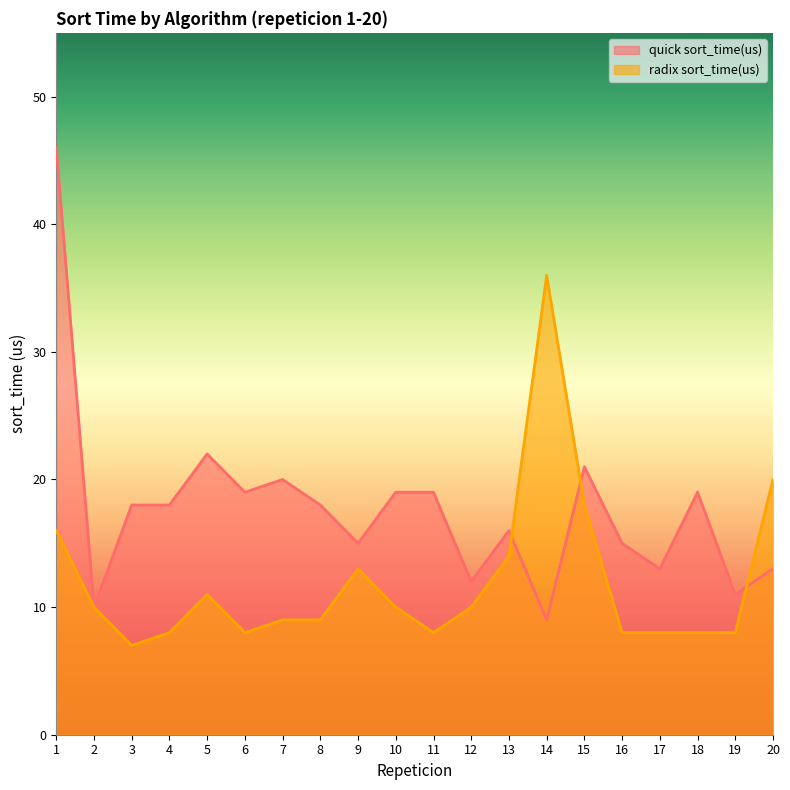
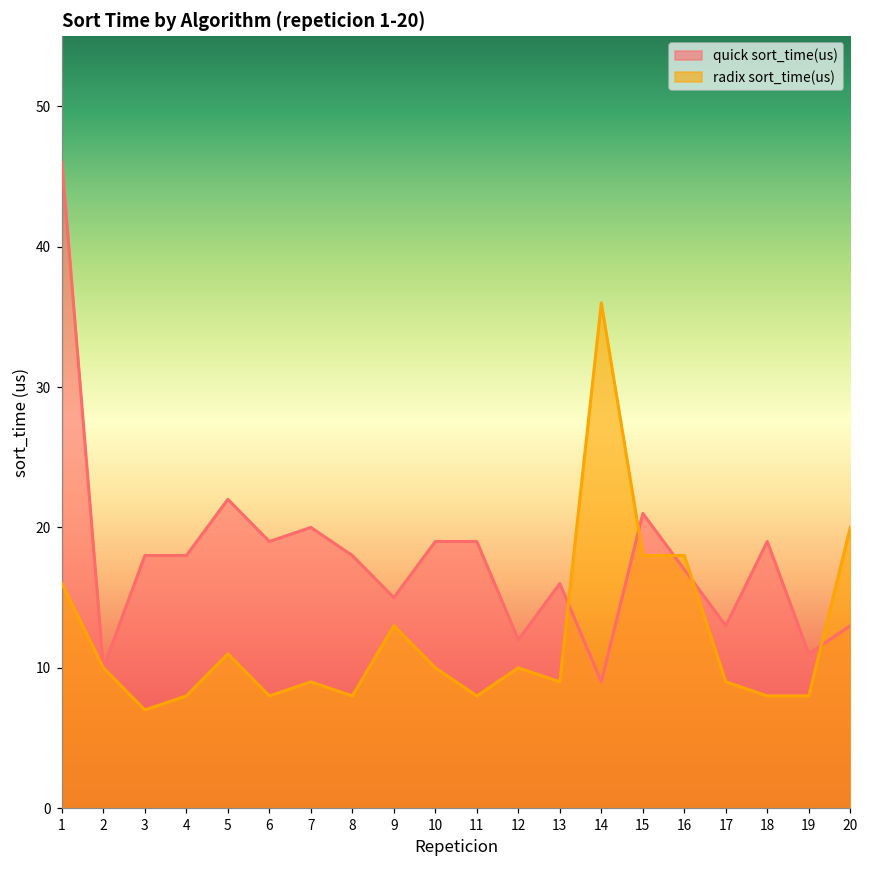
radix sort_time(us), 8: 9 -> 8
radix sort_time(us), 13: 14 -> 9
quick sort_time(us), 16: 15 -> 17
radix sort_time(us), 16: 8 -> 18
radix sort_time(us), 17: 8 -> 9
